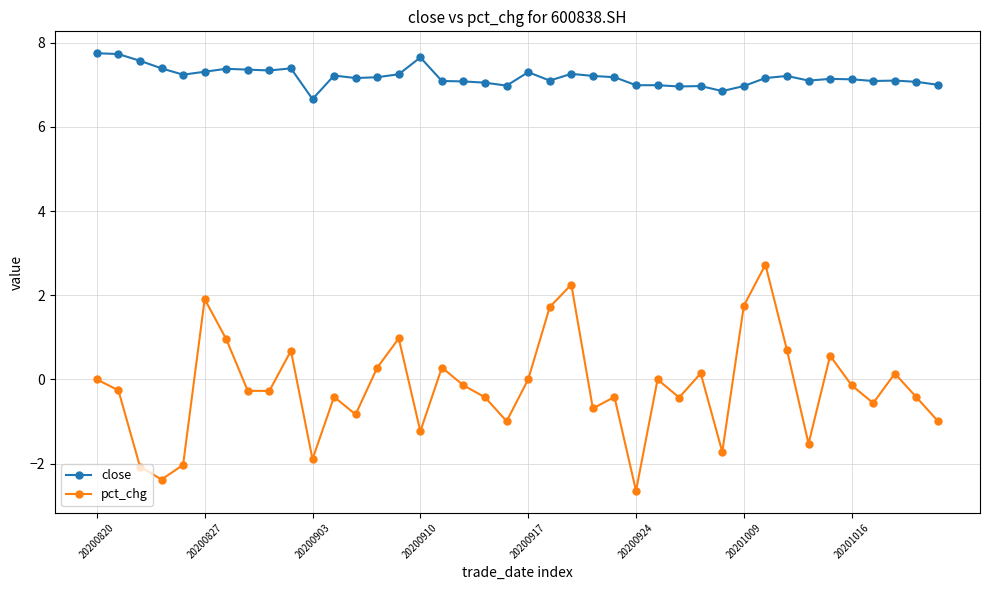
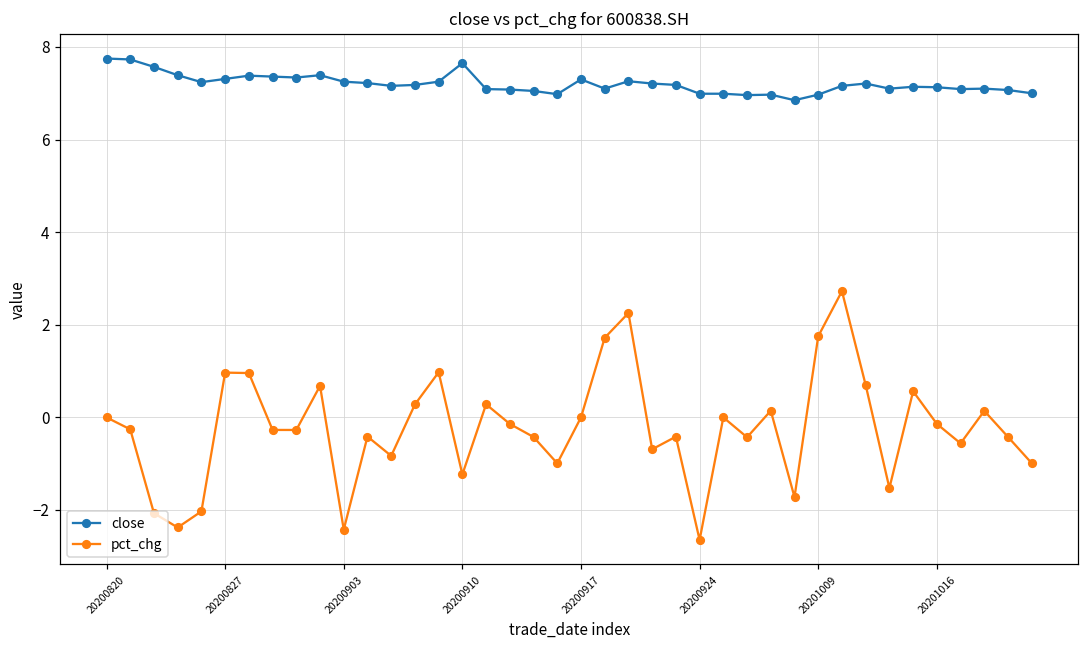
pct_chg, 20200827: 1.9 -> 1.0
close, 20200903: 6.7 -> 7.3
pct_chg, 20200903: -1.9 -> -2.4
